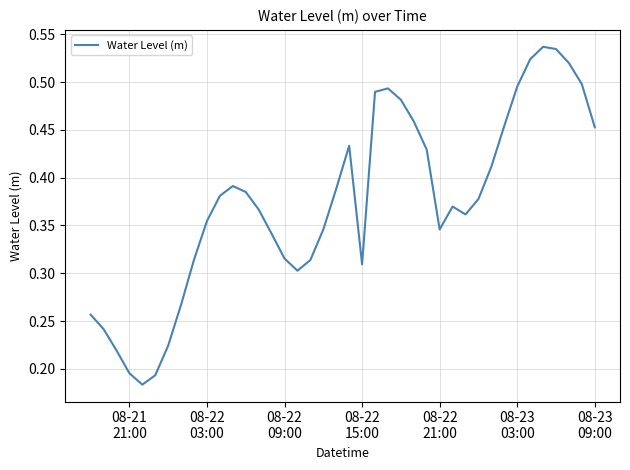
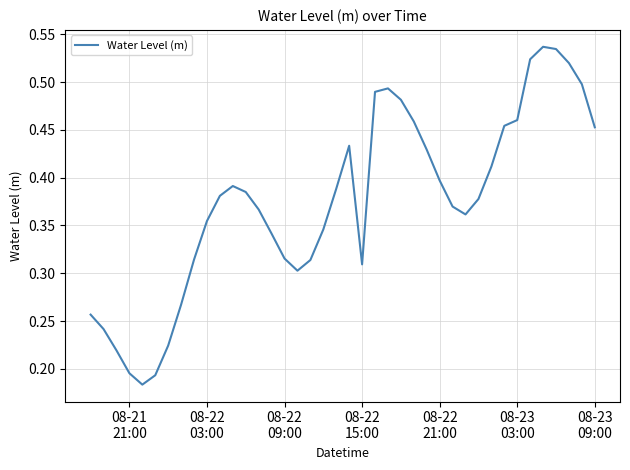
08-22 21:00: 0.35 -> 0.40
08-23 03:00: 0.50 -> 0.46
